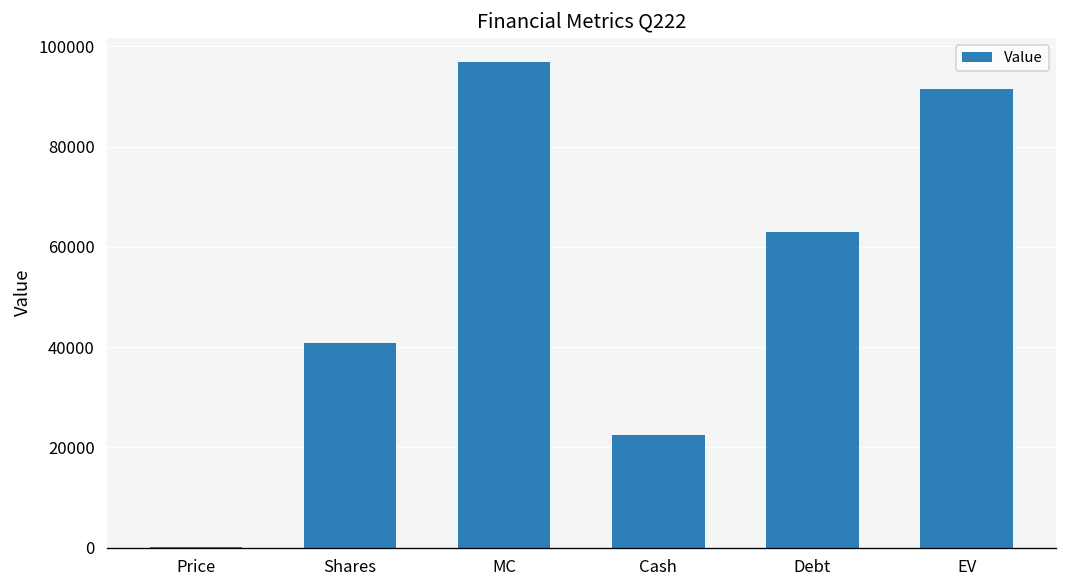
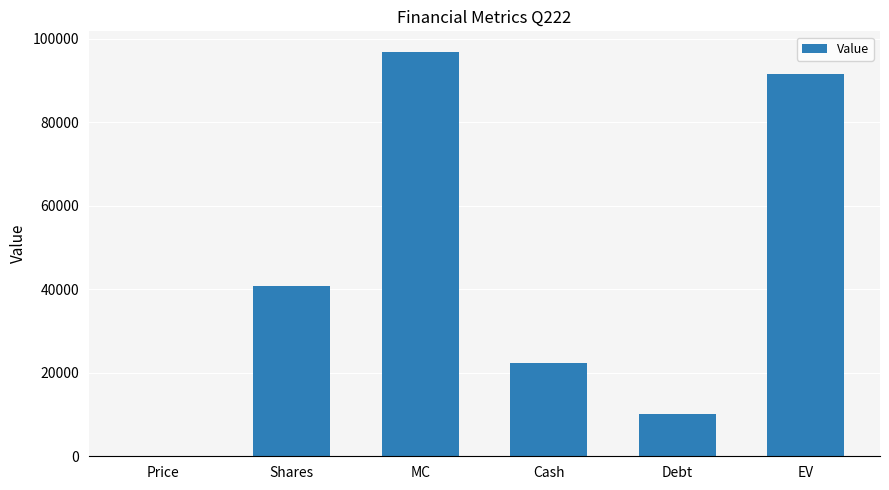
Debt: 63000 -> 10000
